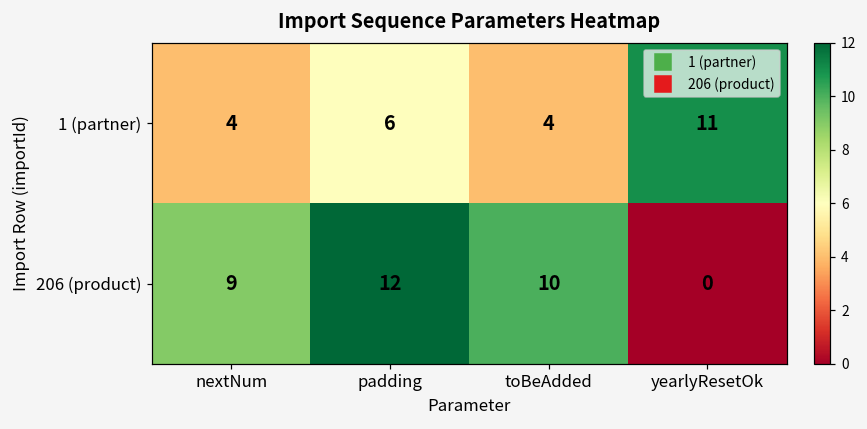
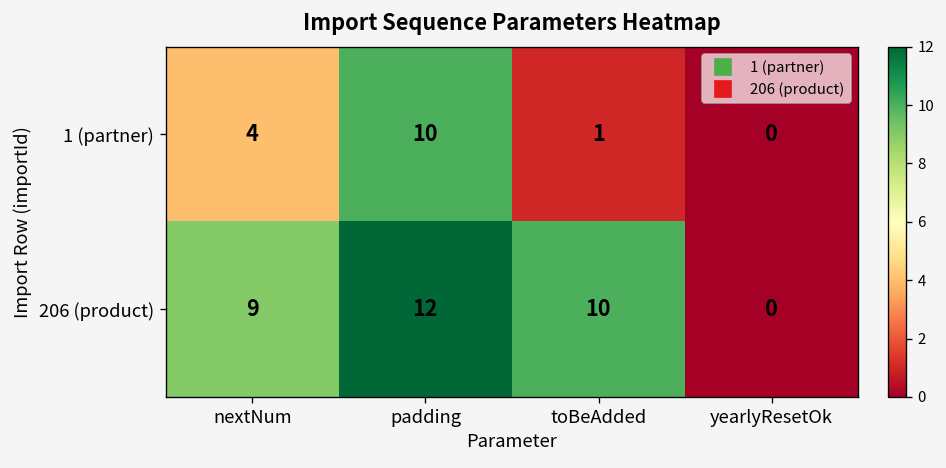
1 (partner), padding: 6 -> 10
1 (partner), toBeAdded: 4 -> 1
1 (partner), yearlyResetOk: 11 -> 0
